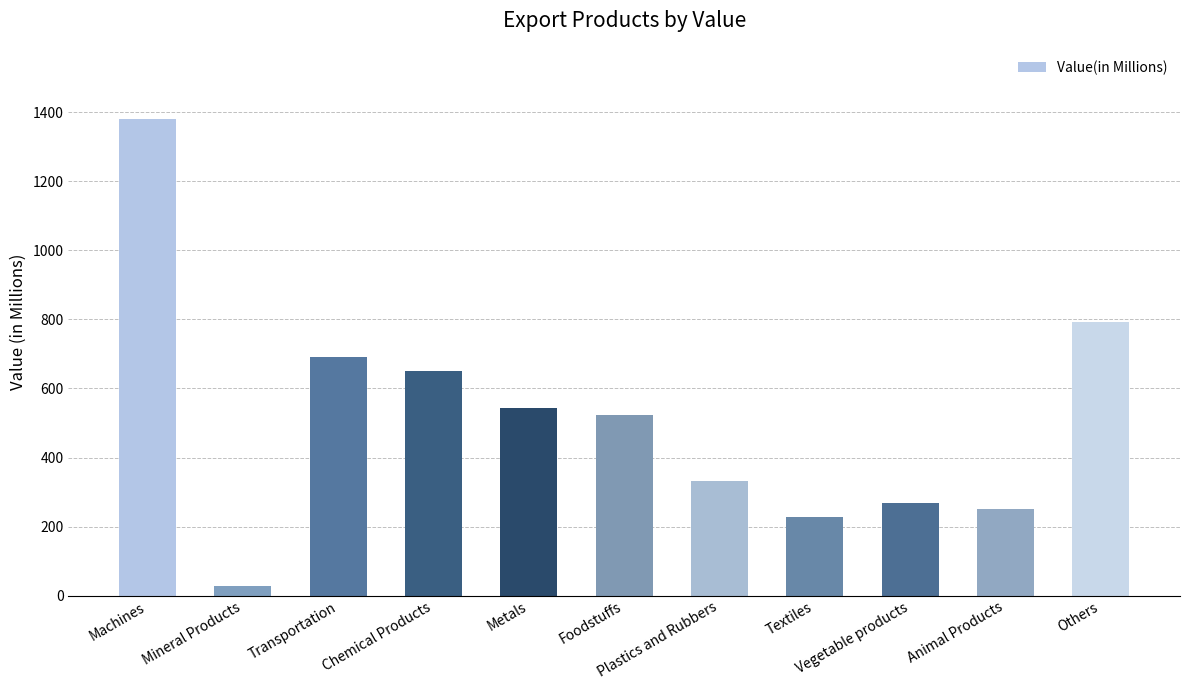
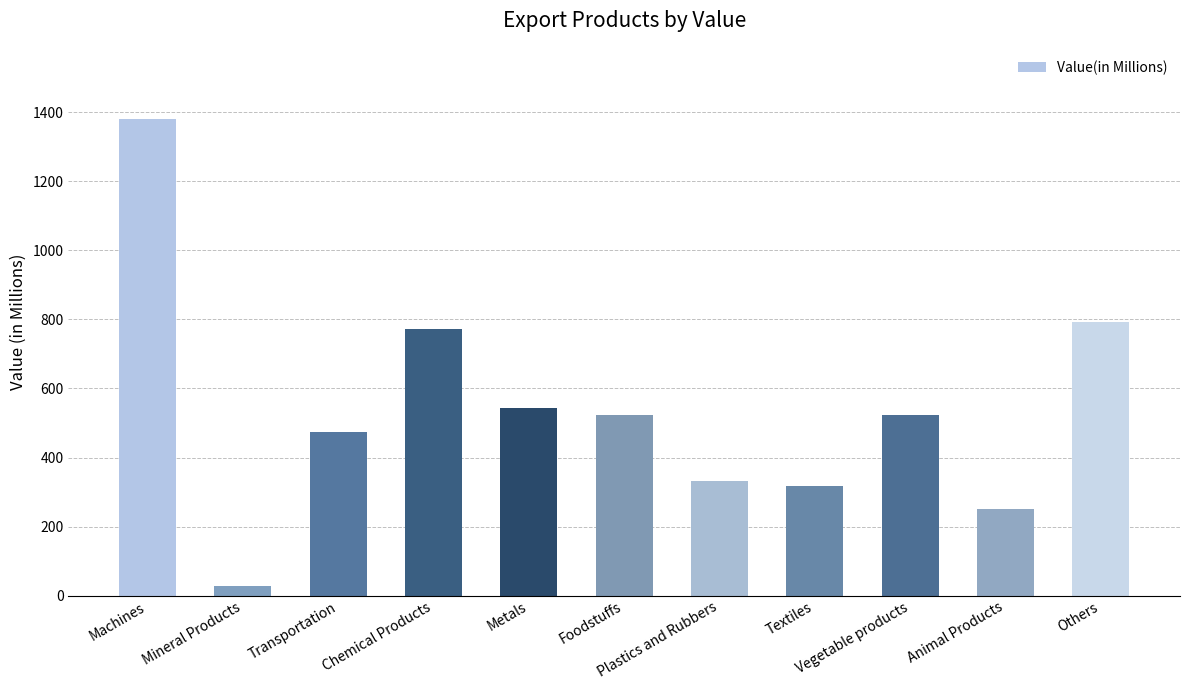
Transportation: 690 -> 470
Chemical Products: 650 -> 770
Textiles: 230 -> 320
Vegetable products: 270 -> 520
